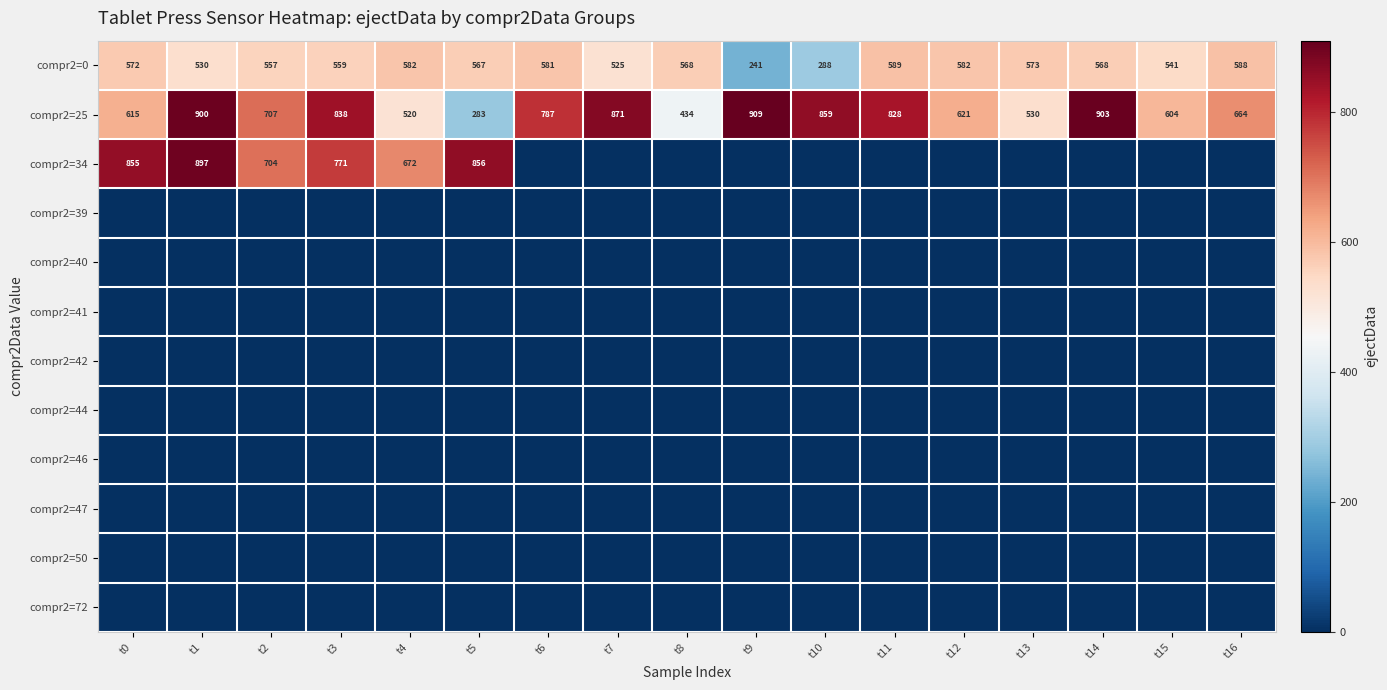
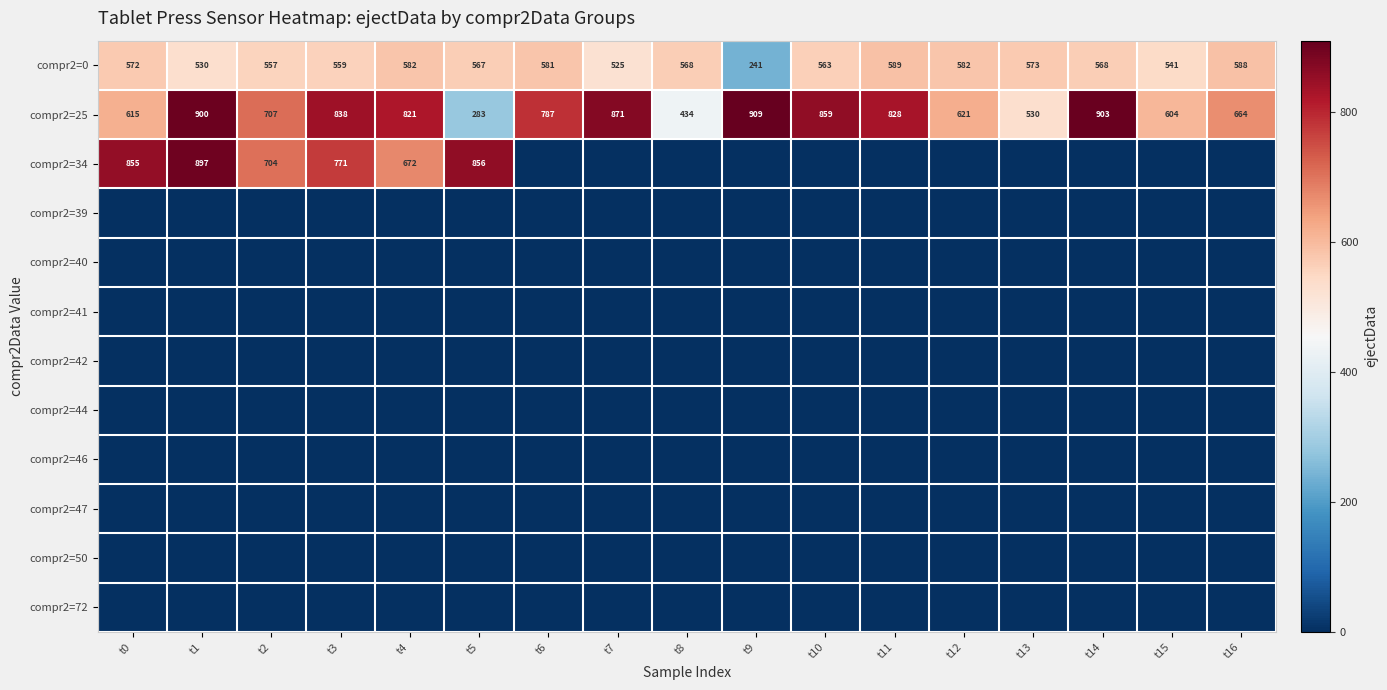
compr2=0, t10: 288 -> 563
compr2=25, t4: 520 -> 821
